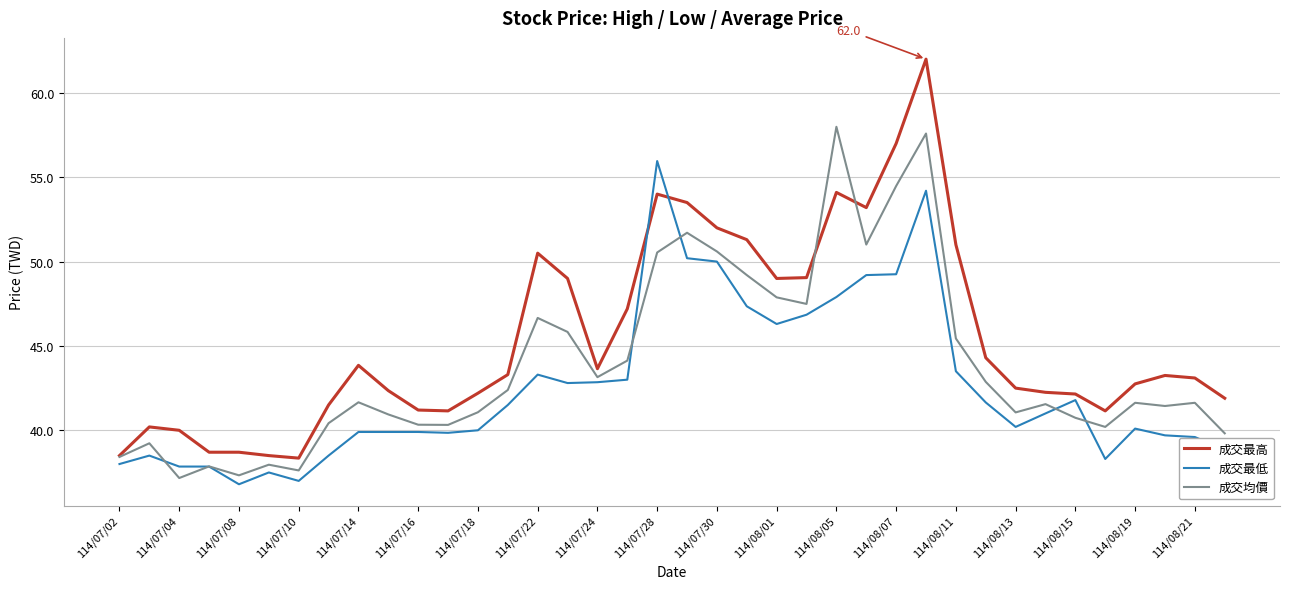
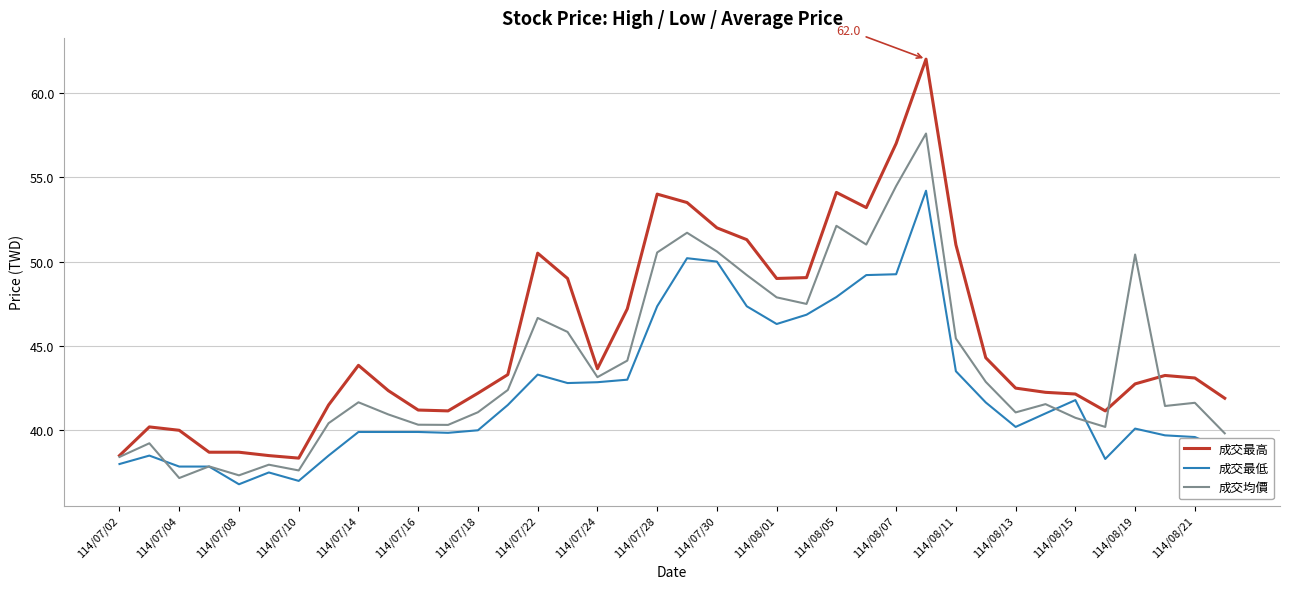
成交最低, 114/07/28: 56.0 -> 47.4
成交均價, 114/08/05: 58.0 -> 52.1
成交均價, 114/08/19: 41.6 -> 50.4
